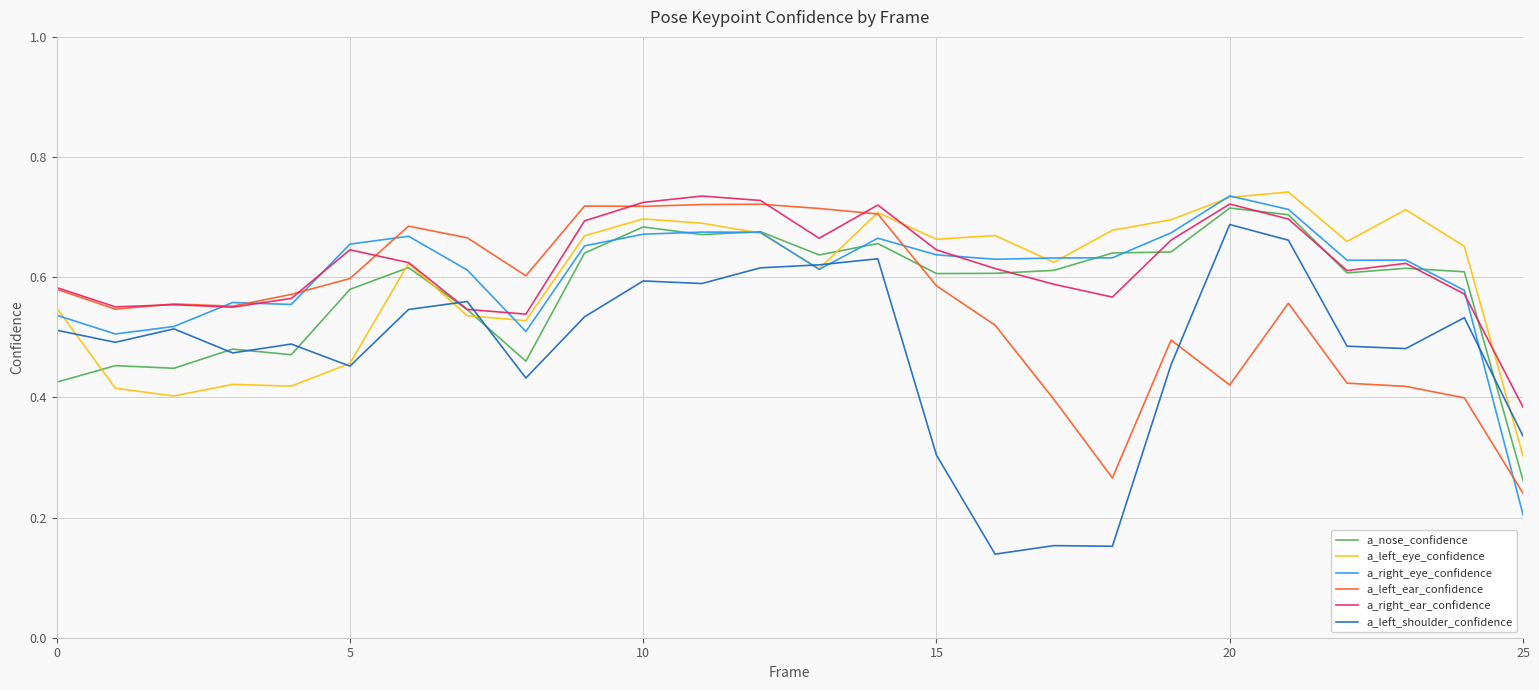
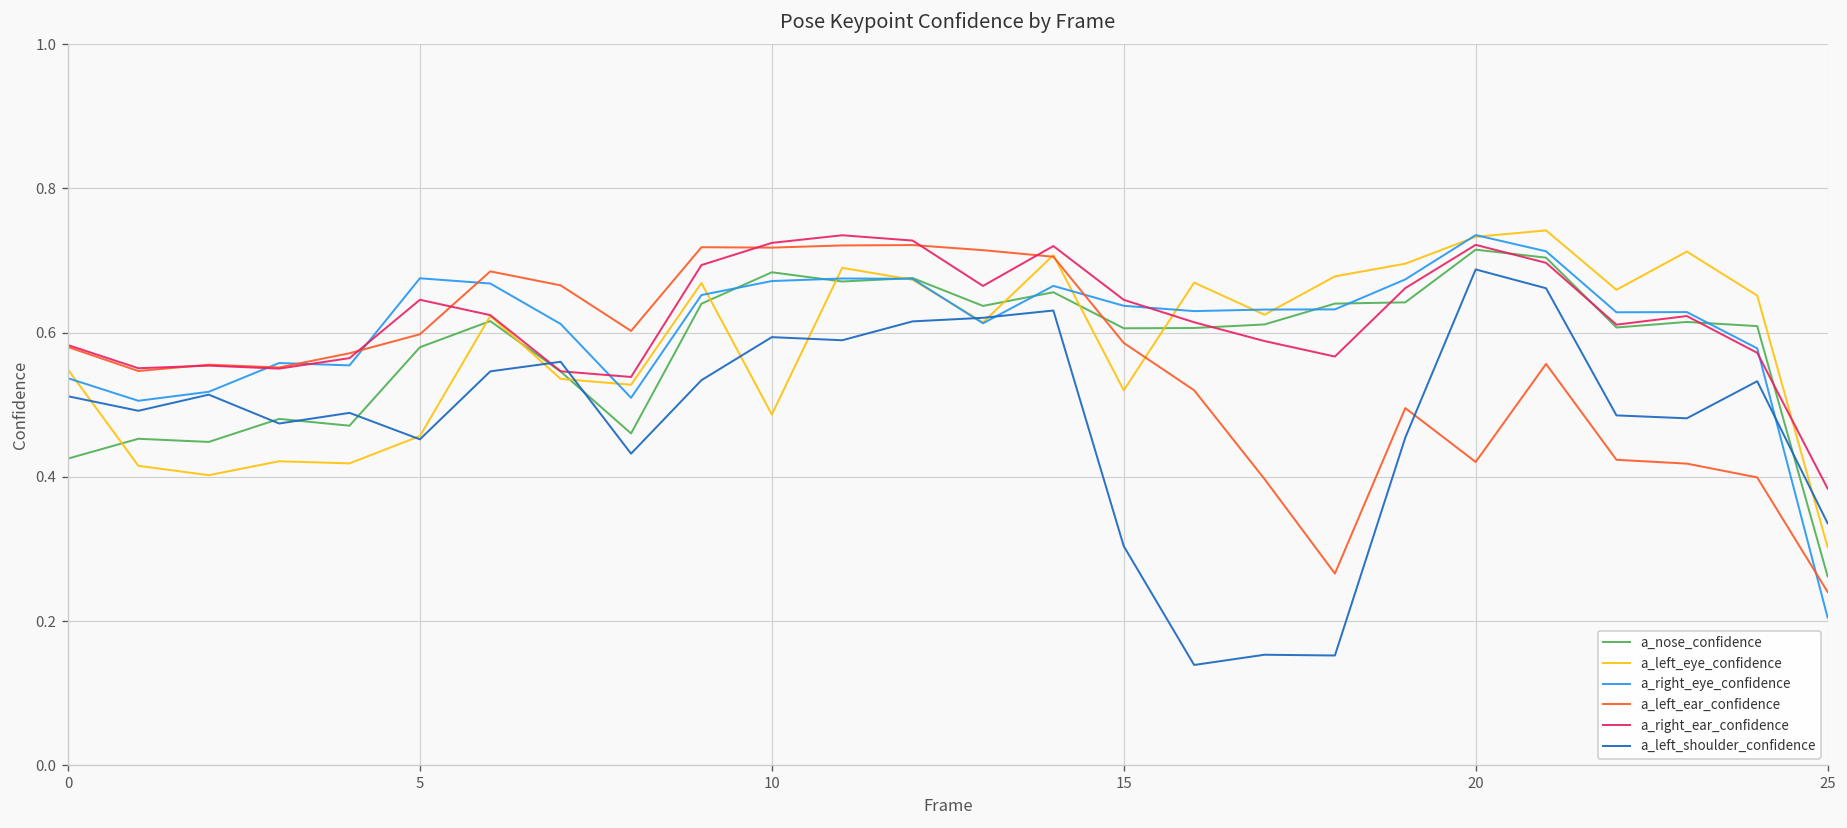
a_right_eye_confidence, 5: 0.66 -> 0.68
a_left_eye_confidence, 10: 0.70 -> 0.49
a_left_eye_confidence, 15: 0.66 -> 0.52
